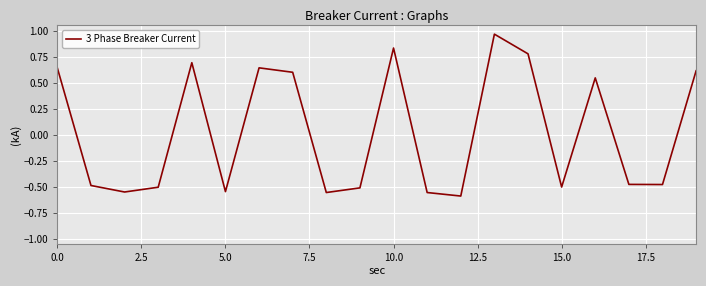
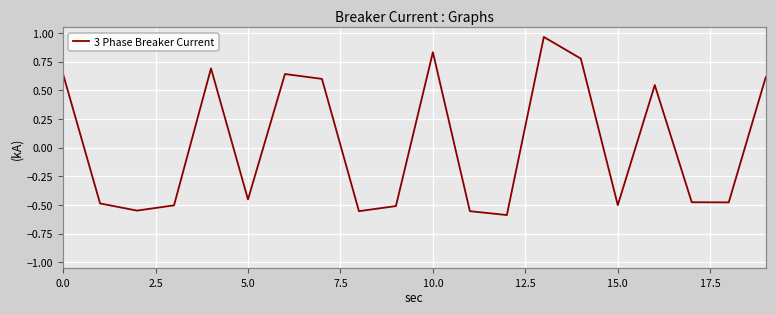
5.0: -0.55 -> -0.45
